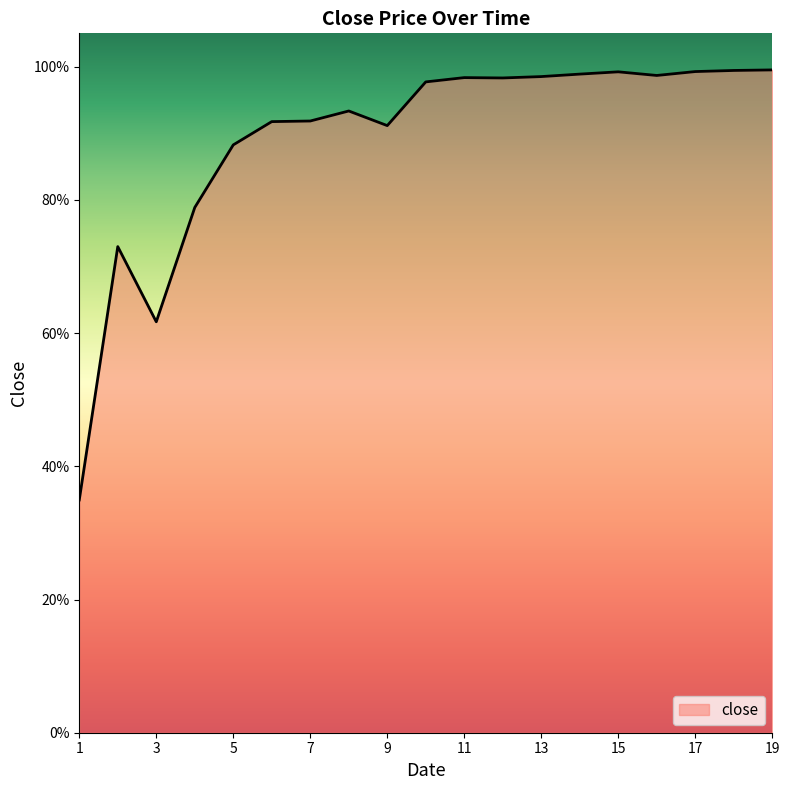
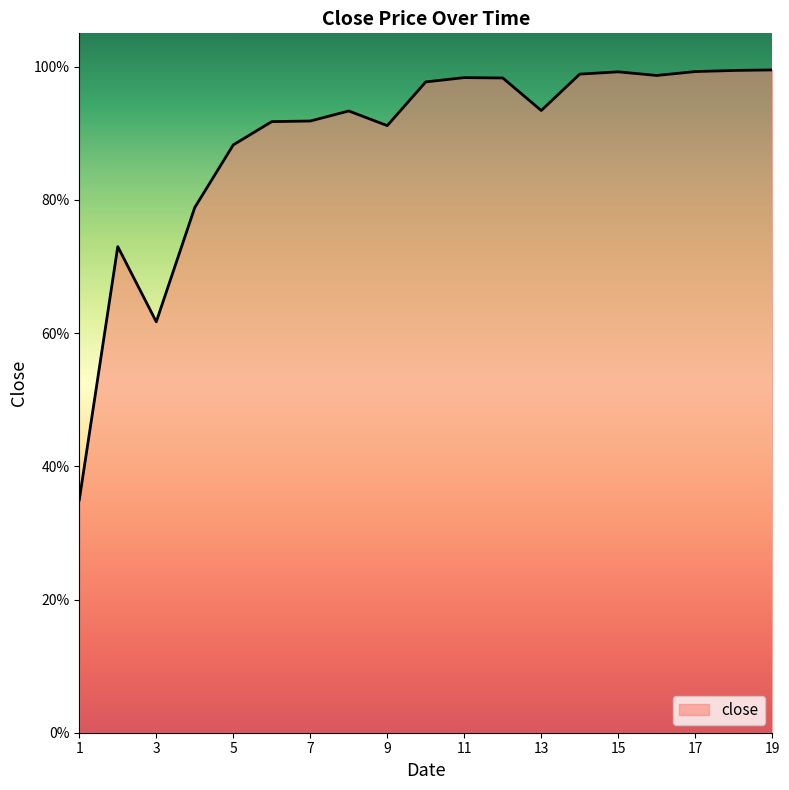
13: 99% -> 93%
